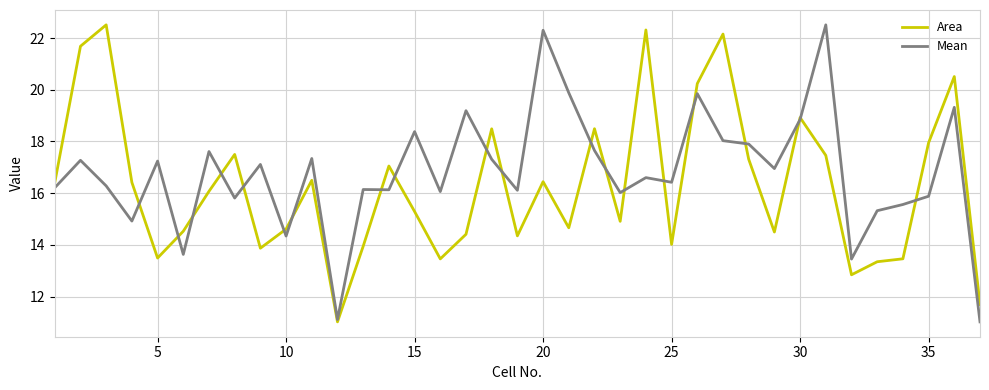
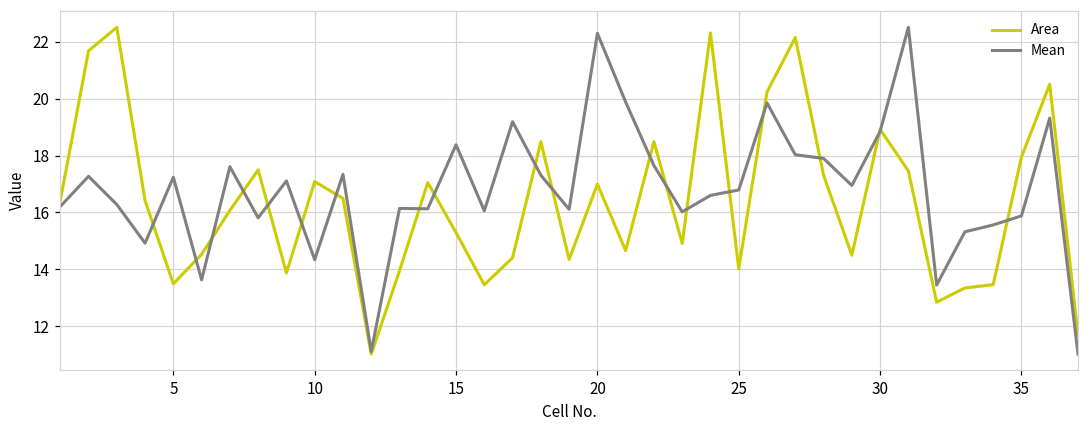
Area, 10: 14.6 -> 17.1
Area, 20: 16.4 -> 17.0
Mean, 25: 16.4 -> 16.8
